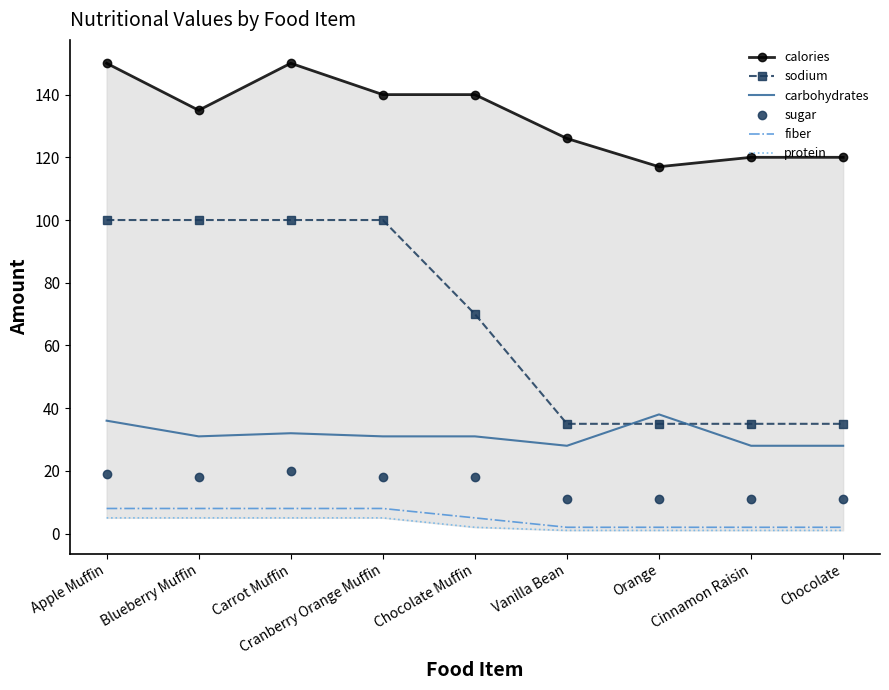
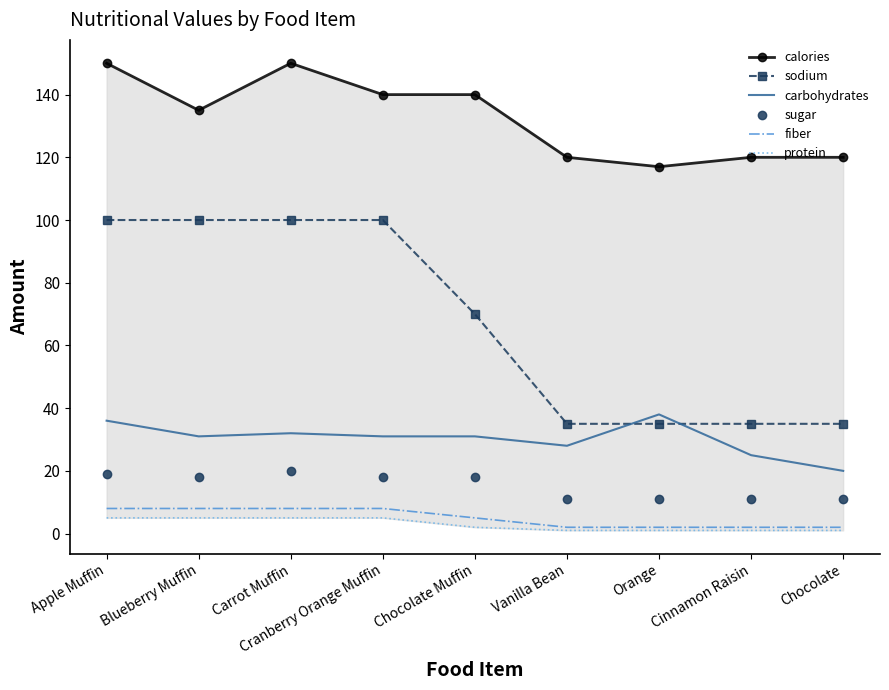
calories, Vanilla Bean: 126 -> 120
carbohydrates, Cinnamon Raisin: 28 -> 25
carbohydrates, Chocolate: 28 -> 20
